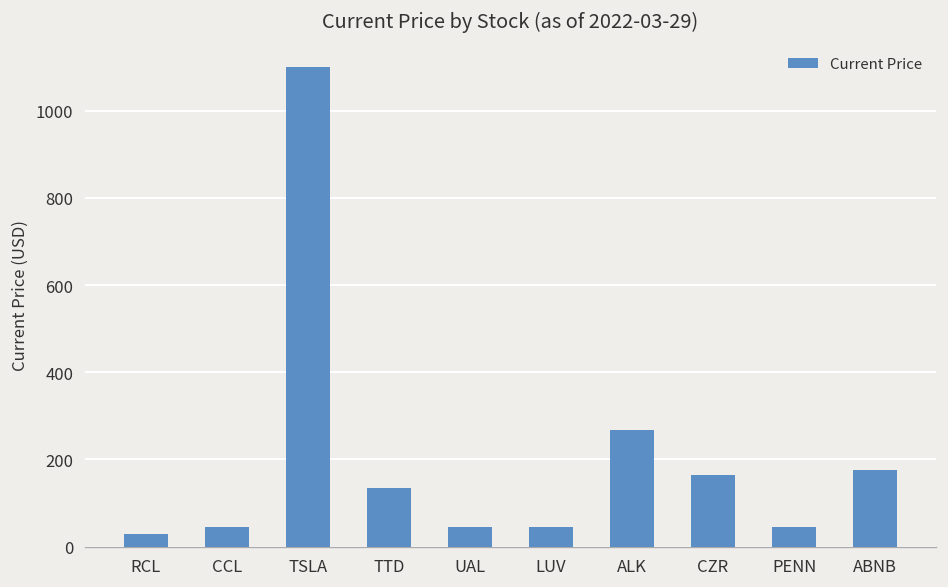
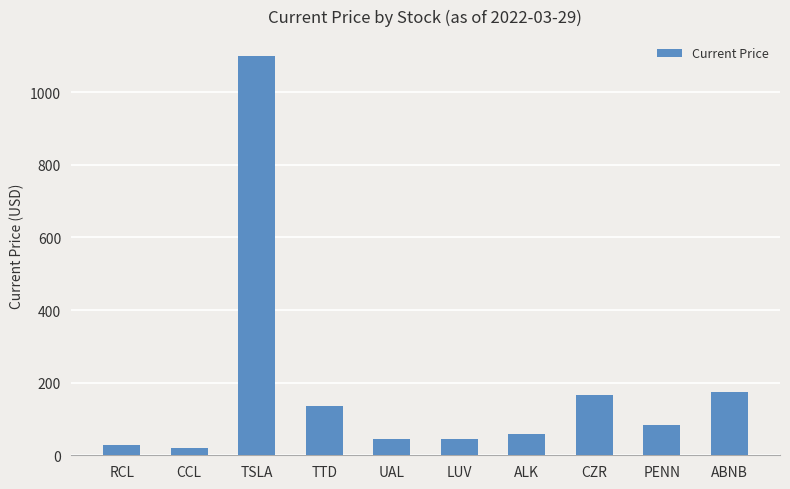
CCL: 40 -> 20
ALK: 270 -> 60
PENN: 40 -> 80
